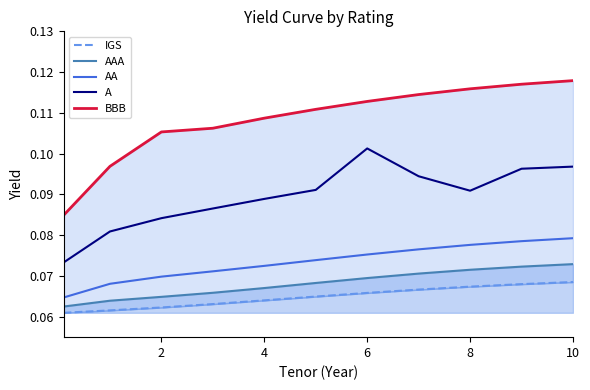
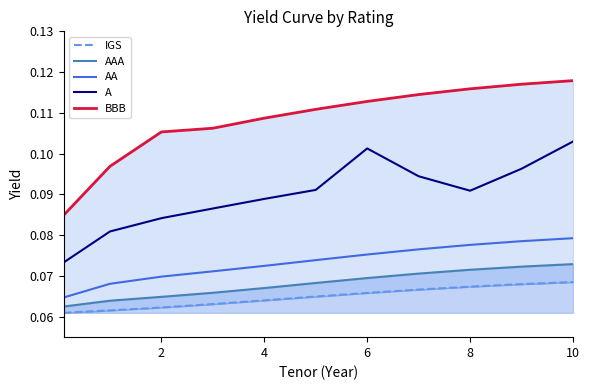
A, 10: 0.097 -> 0.103
